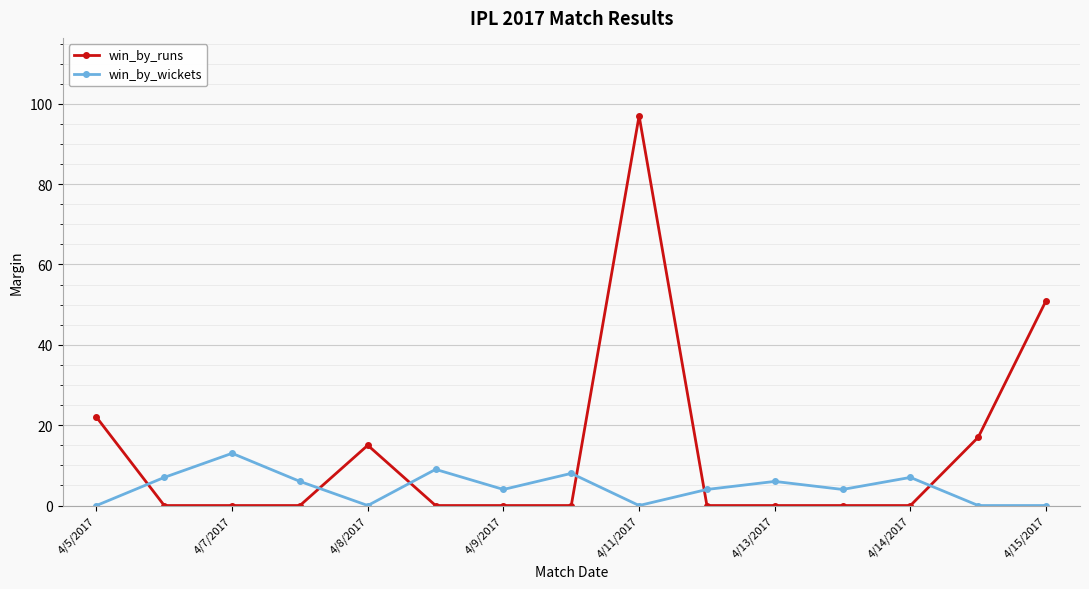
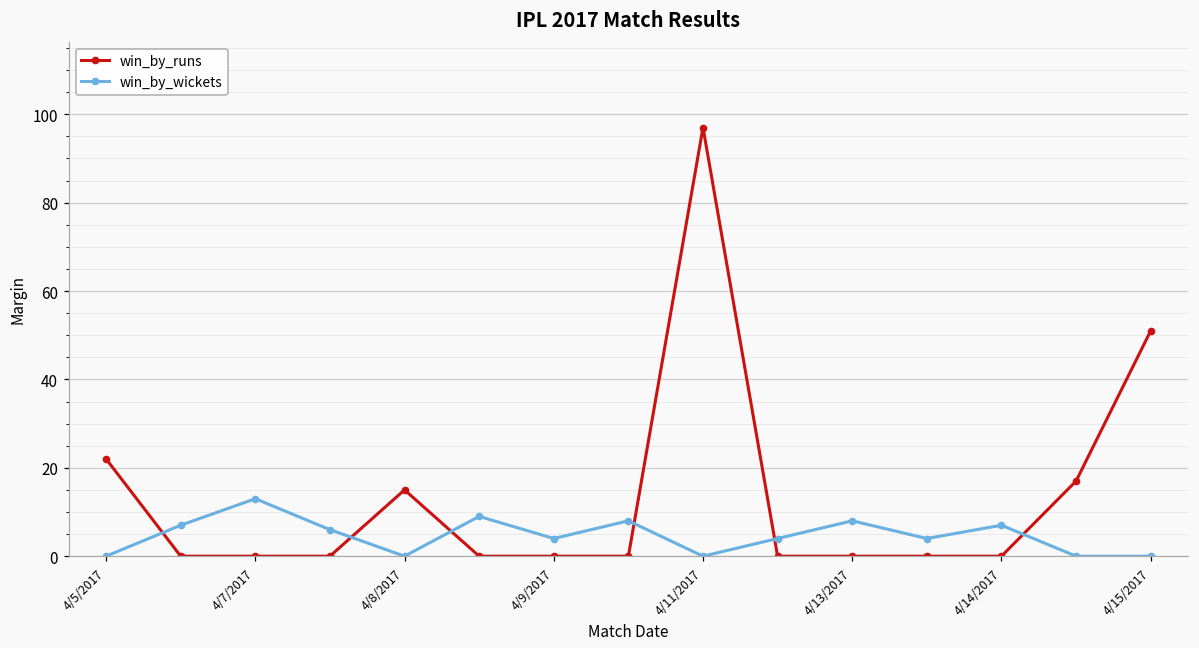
win_by_wickets, 4/13/2017: 6 -> 8
